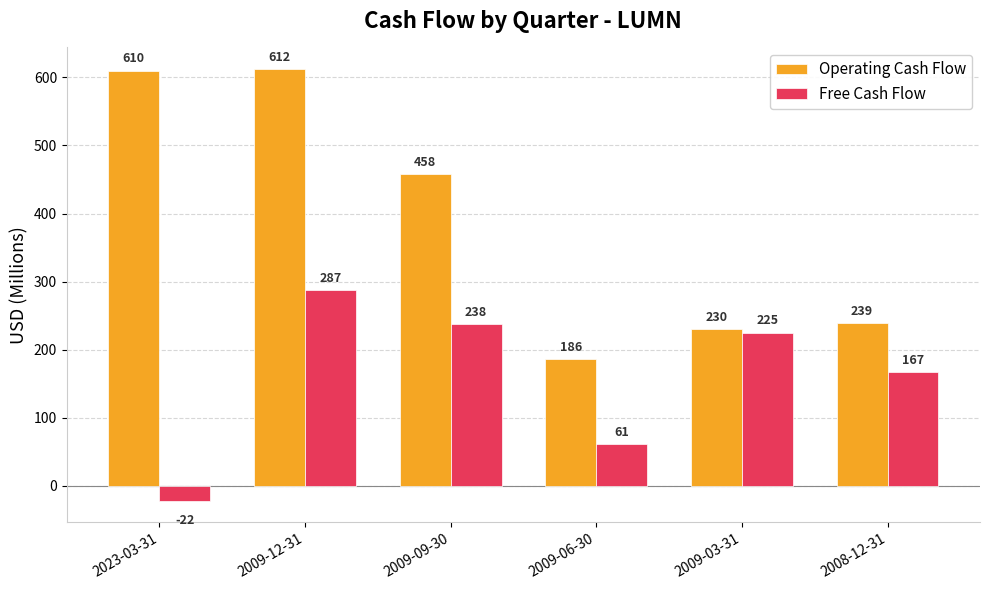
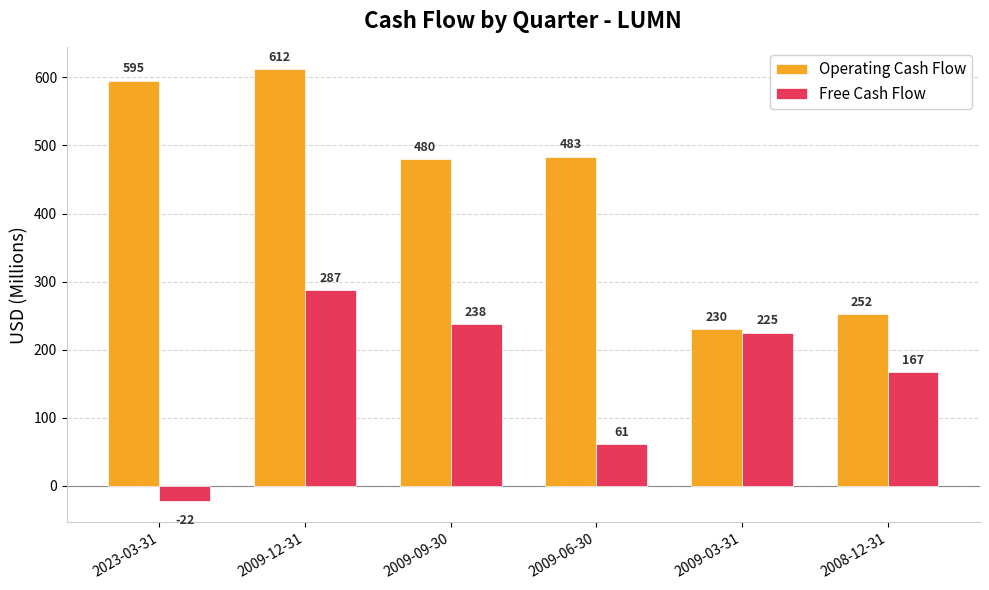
Operating Cash Flow, 2023-03-31: 610 -> 595
Operating Cash Flow, 2009-09-30: 458 -> 480
Operating Cash Flow, 2009-06-30: 186 -> 483
Operating Cash Flow, 2008-12-31: 239 -> 252
